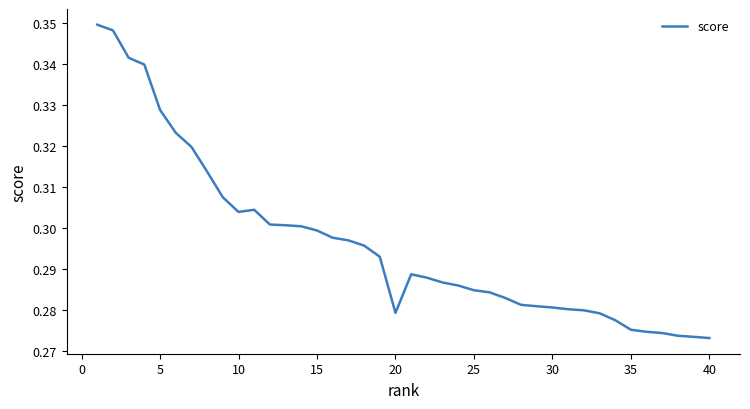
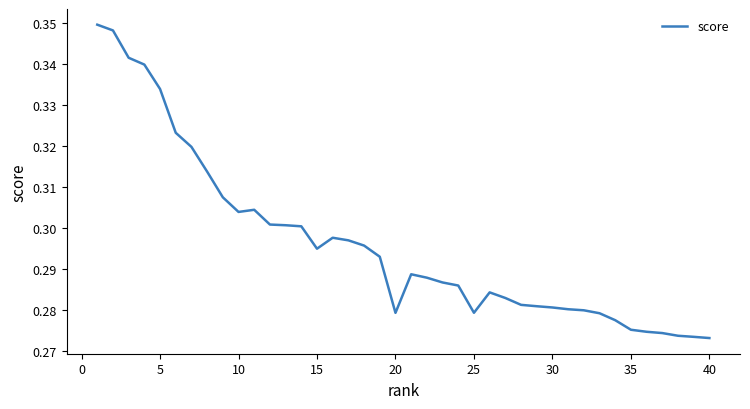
5: 0.329 -> 0.334
15: 0.299 -> 0.295
25: 0.285 -> 0.279
